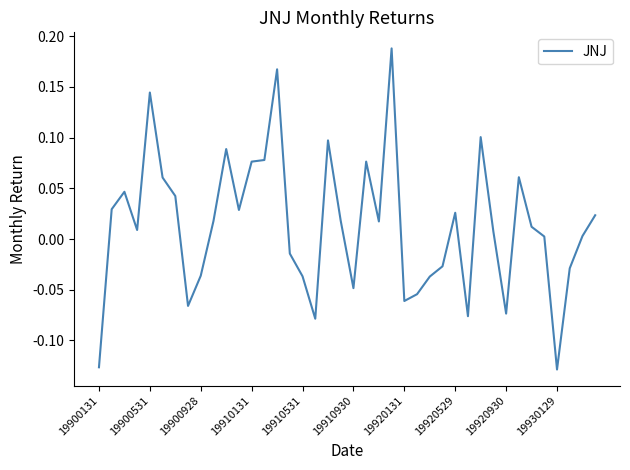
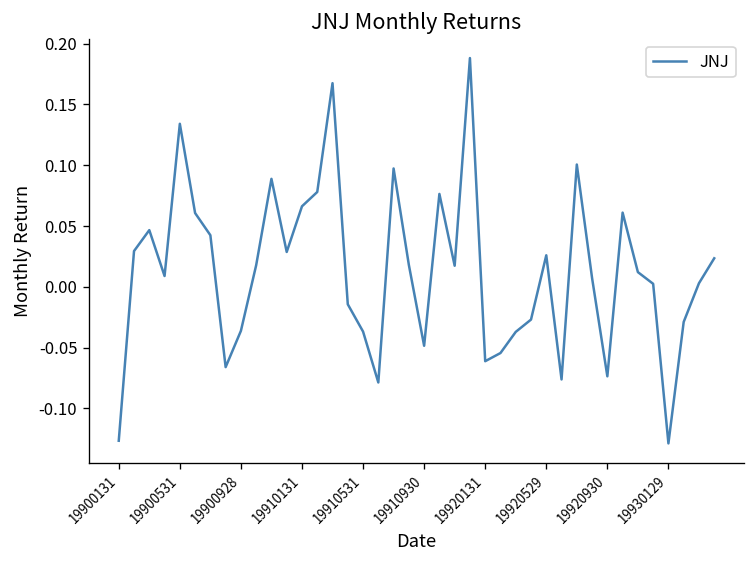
19900531: 0.145 -> 0.134
19910131: 0.076 -> 0.066
